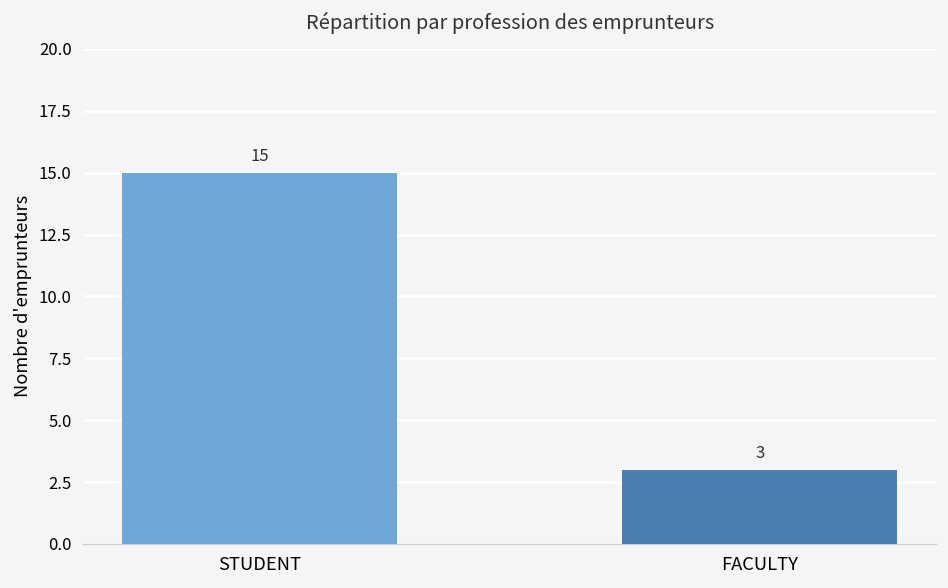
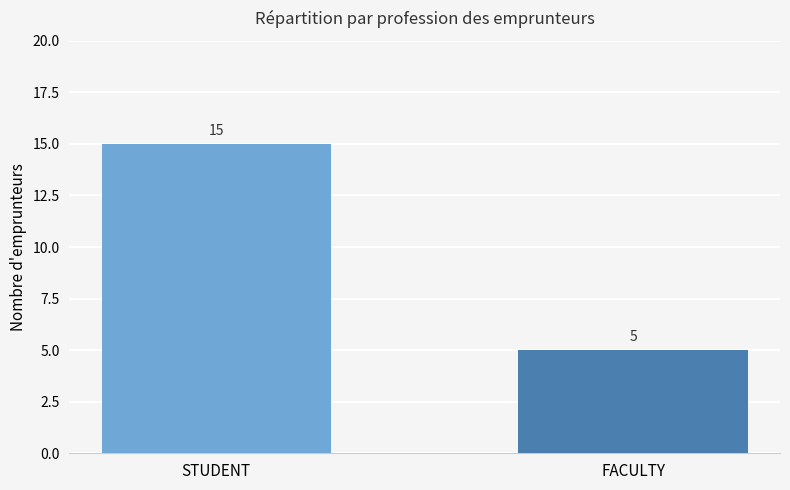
FACULTY: 3 -> 5
